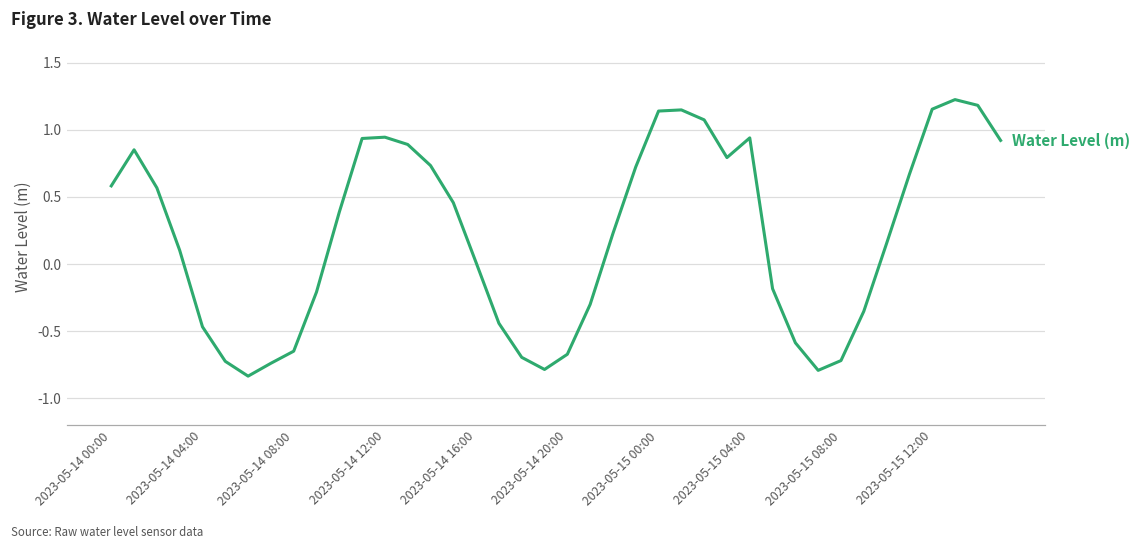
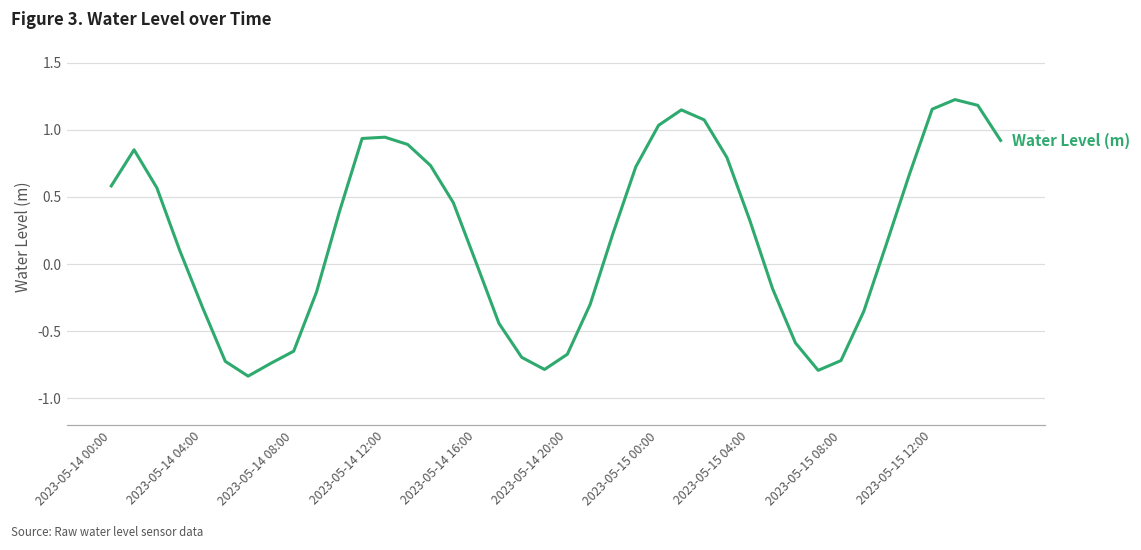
2023-05-14 04:00: -0.47 -> -0.32
2023-05-15 00:00: 1.14 -> 1.03
2023-05-15 04:00: 0.94 -> 0.33
